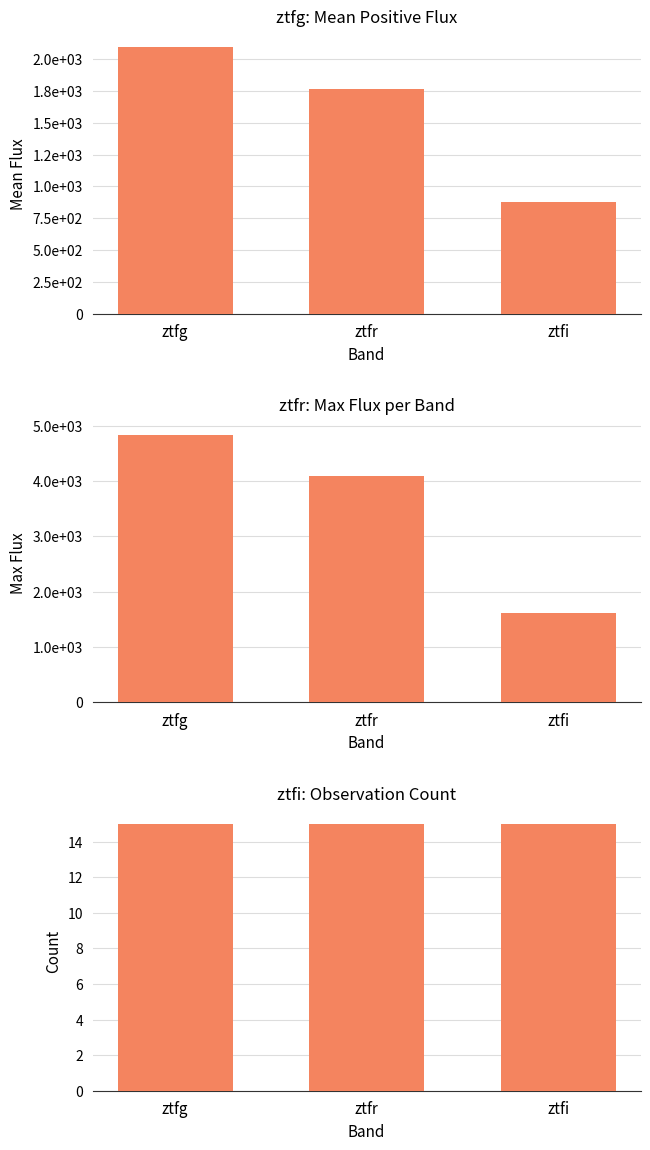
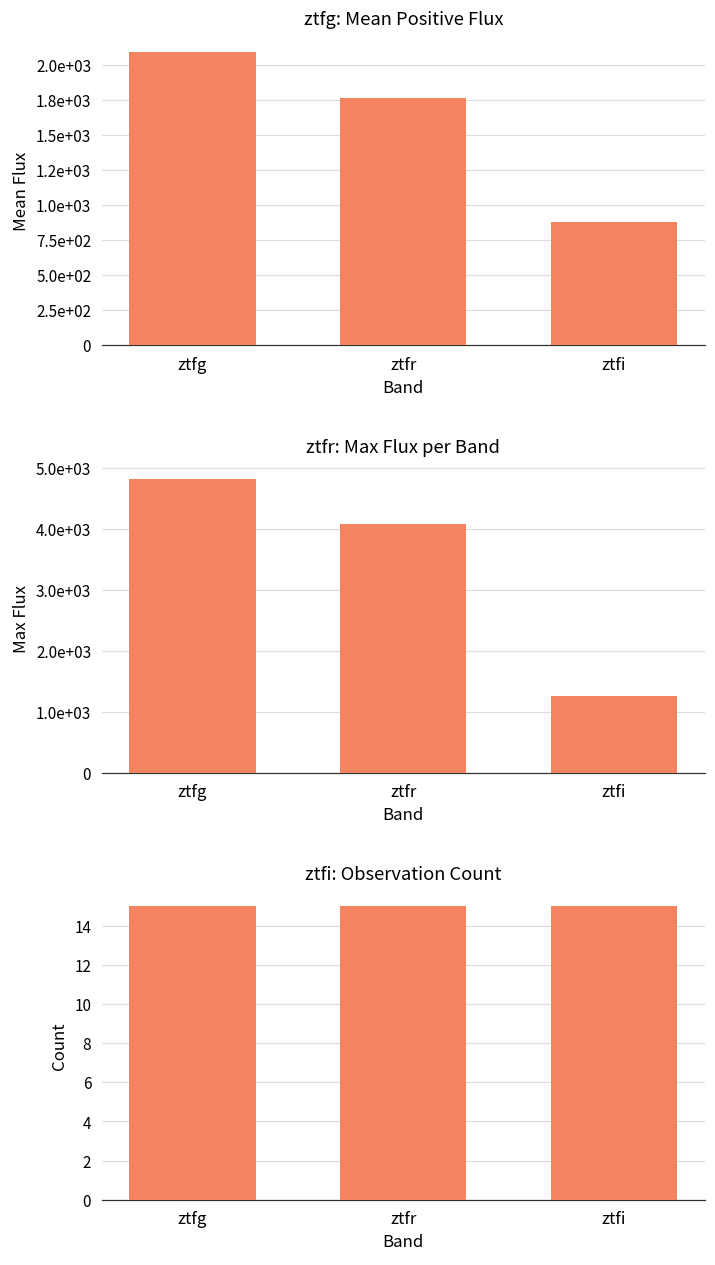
ztfr: Max Flux per Band, ztfi: 1600 -> 1300
